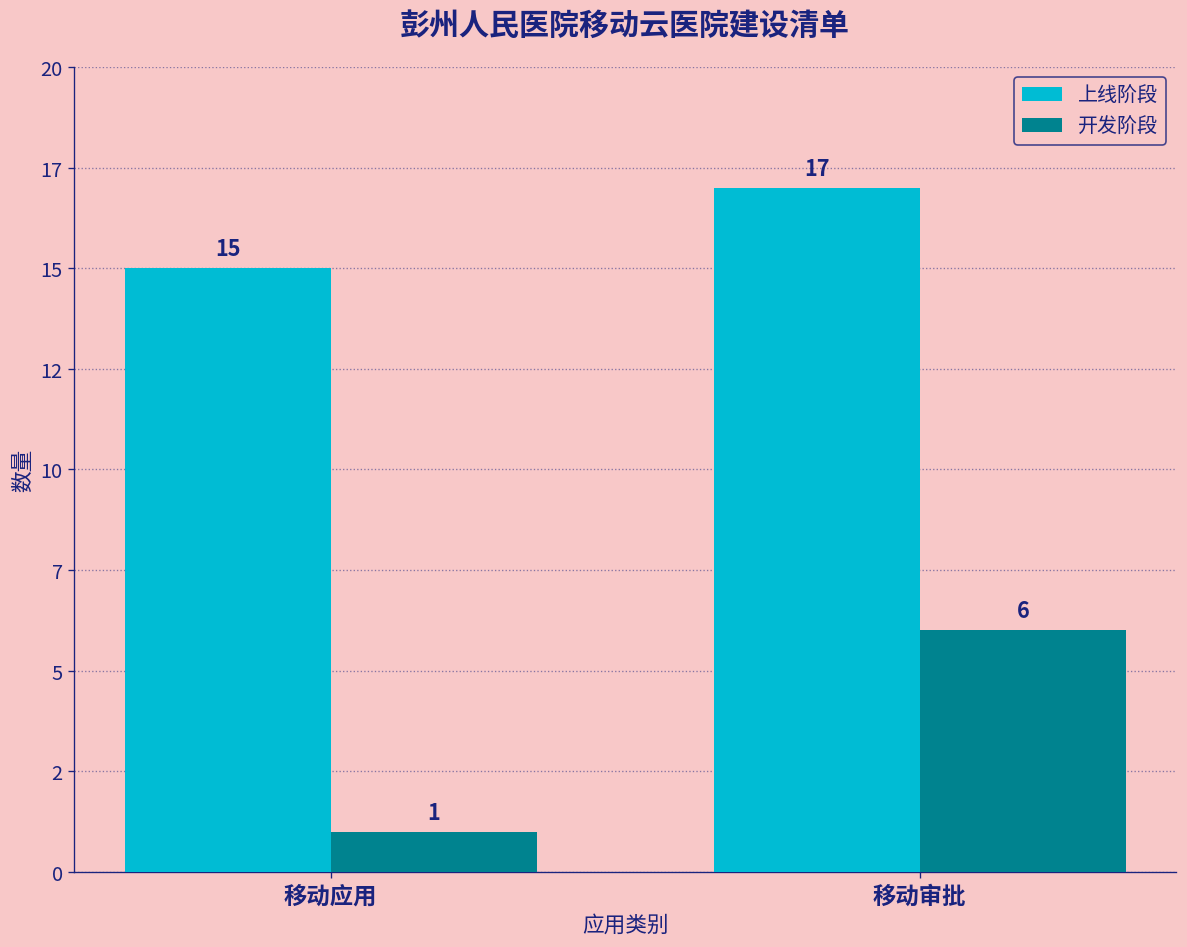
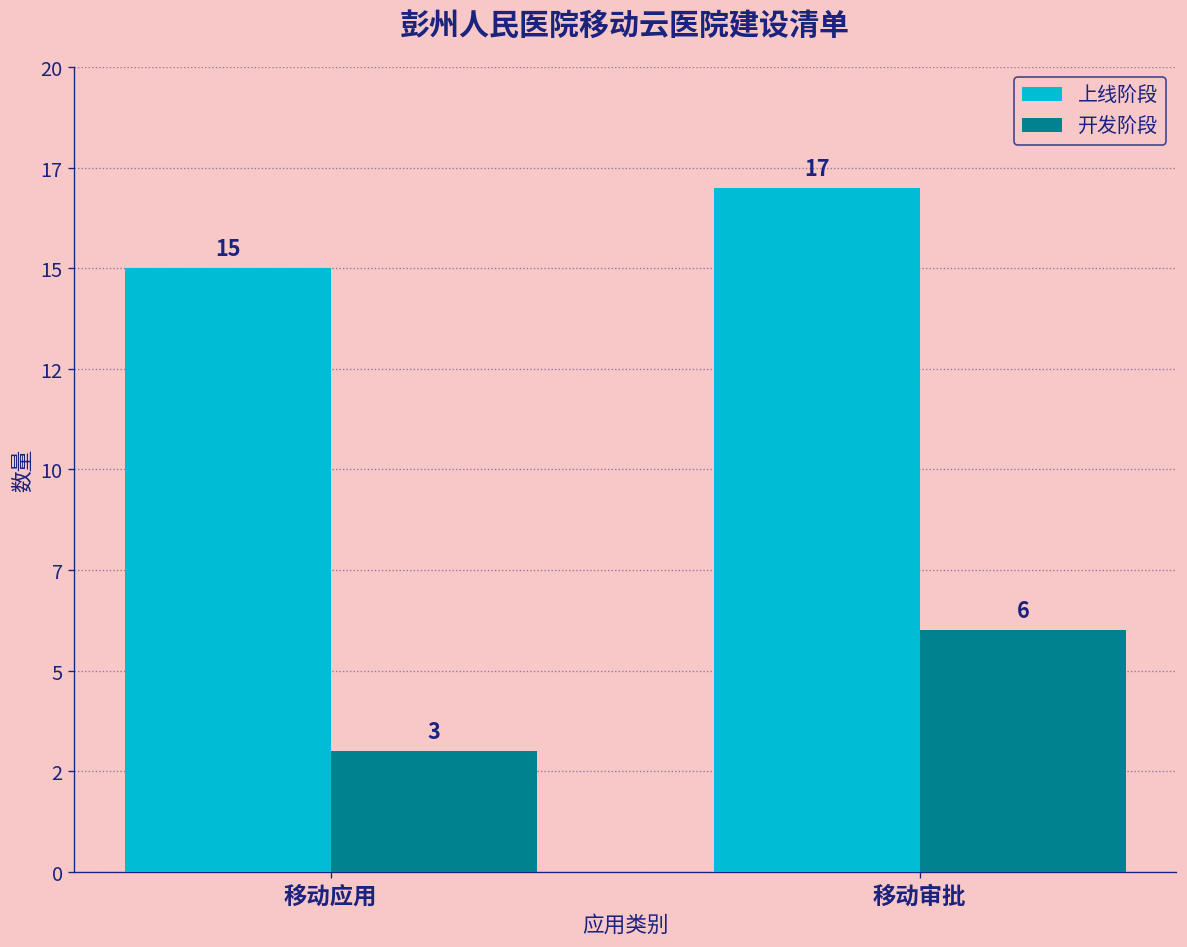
开发阶段, 移动应用: 1 -> 3
